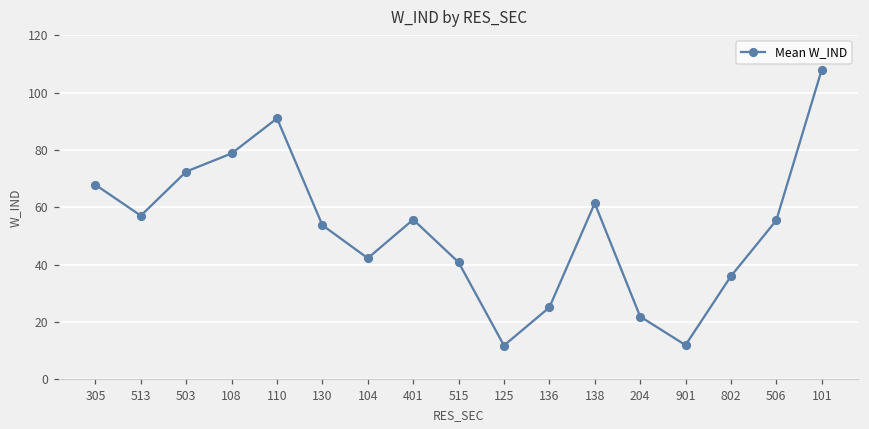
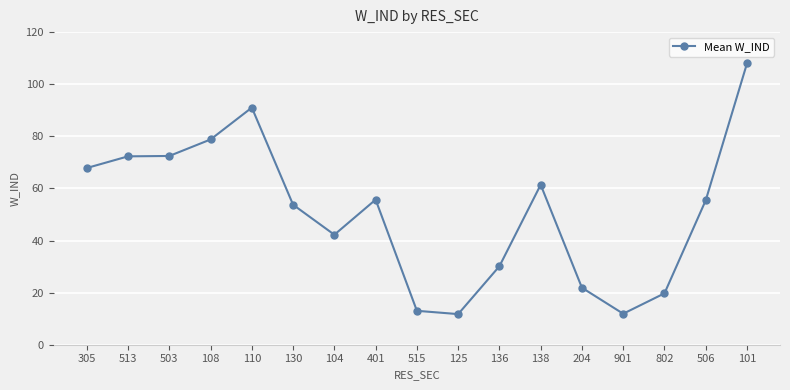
513: 57 -> 72
515: 41 -> 13
136: 25 -> 30
802: 36 -> 20
